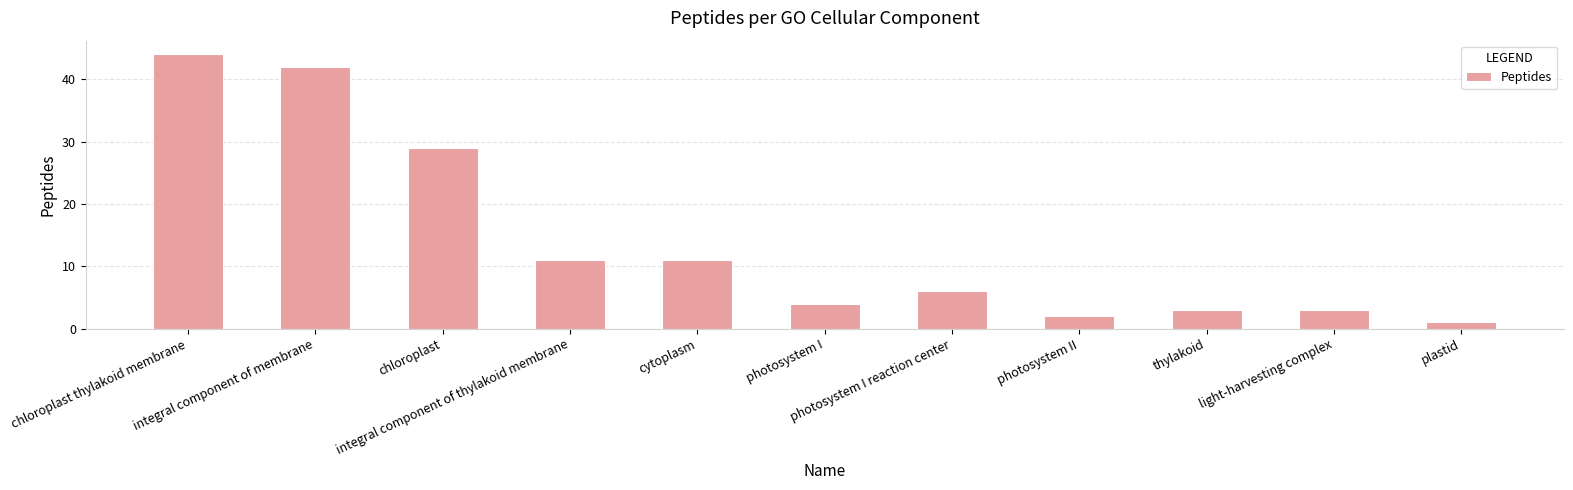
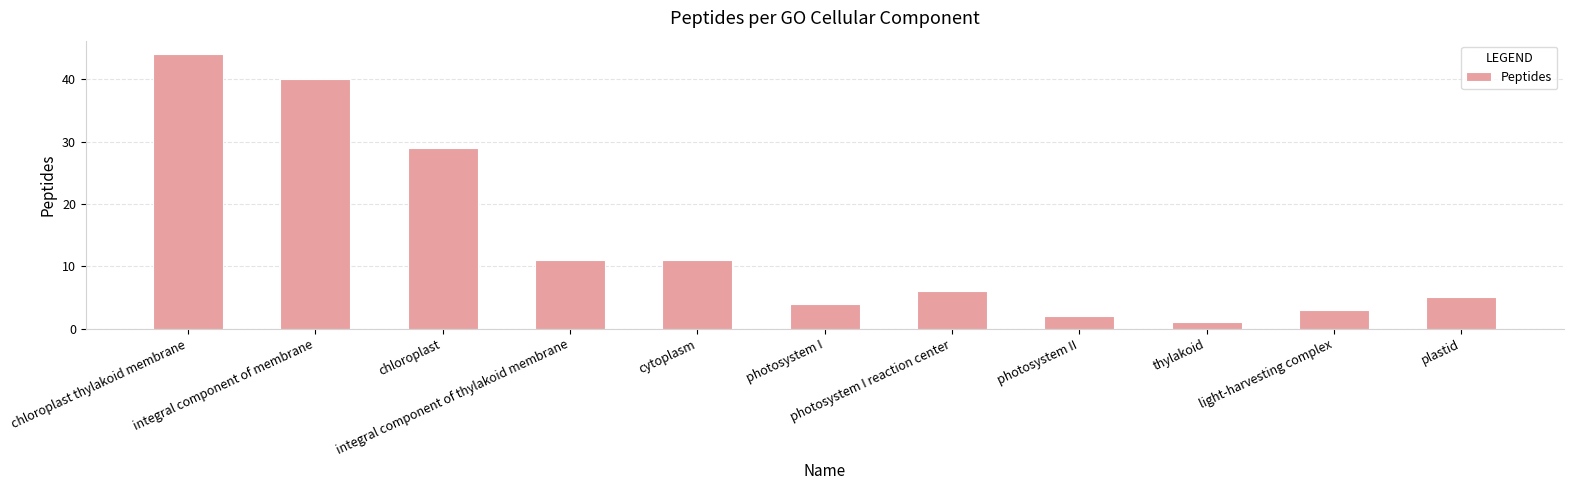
integral component of membrane: 42 -> 40
thylakoid: 3 -> 1
plastid: 1 -> 5
